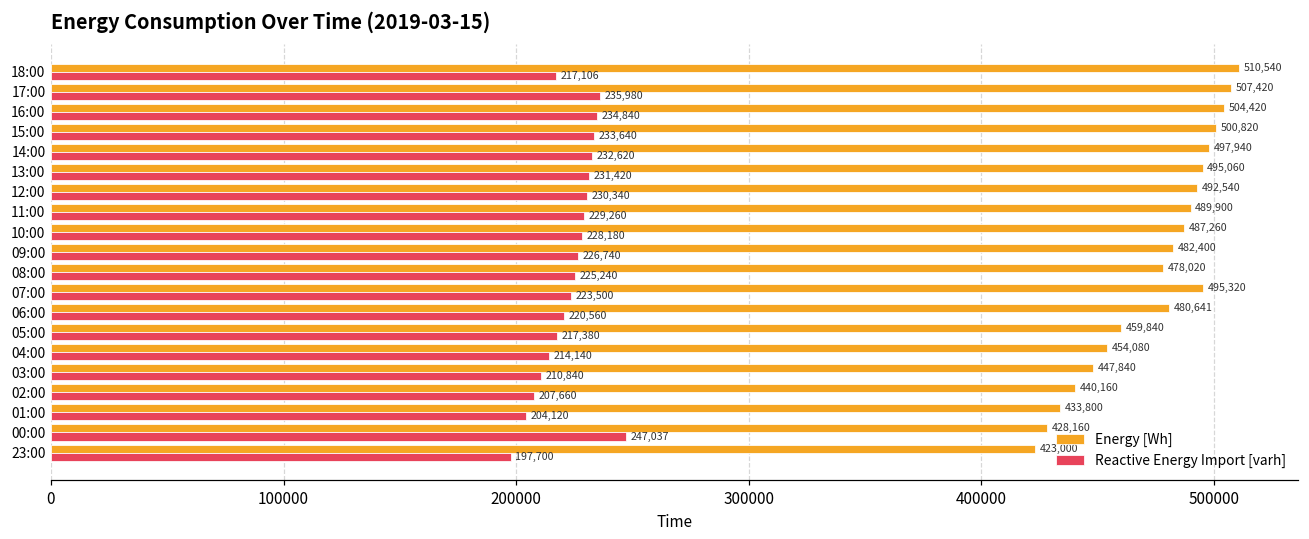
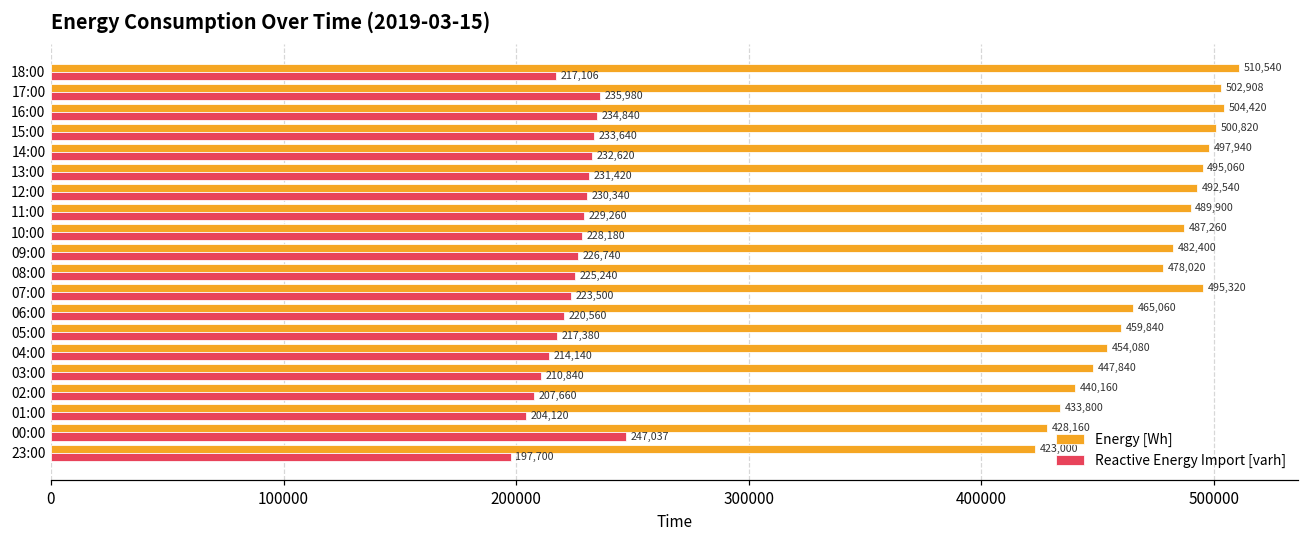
Energy [Wh], 17:00: 507,420 -> 502,908
Energy [Wh], 06:00: 480,641 -> 465,060
